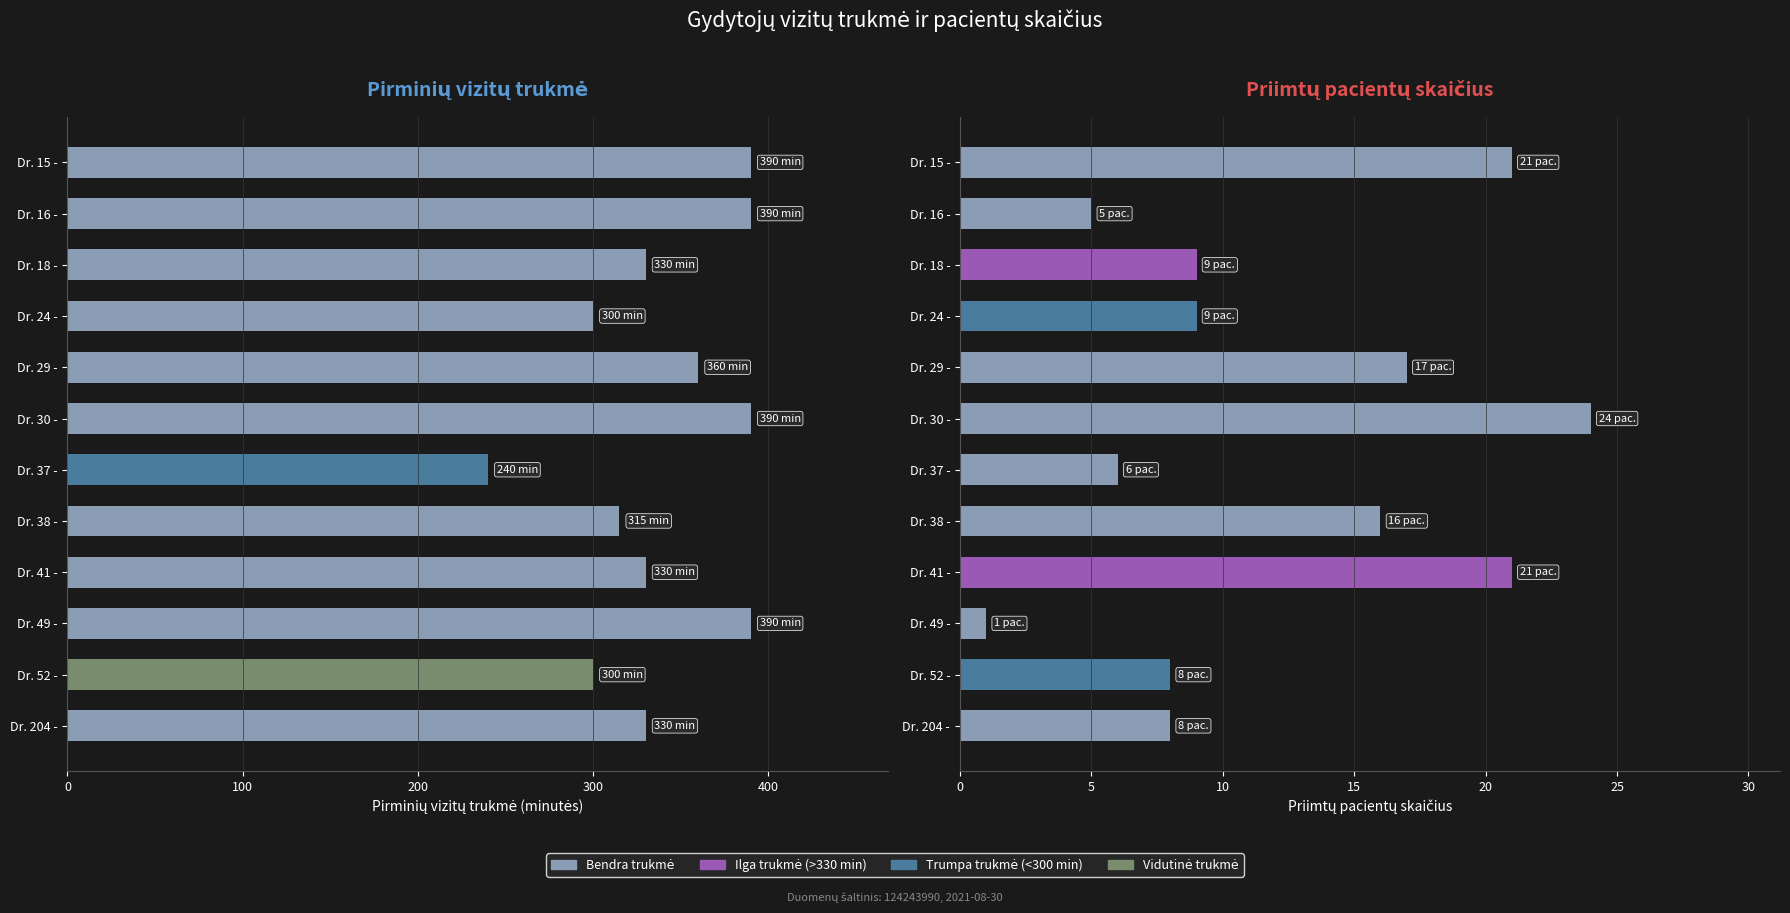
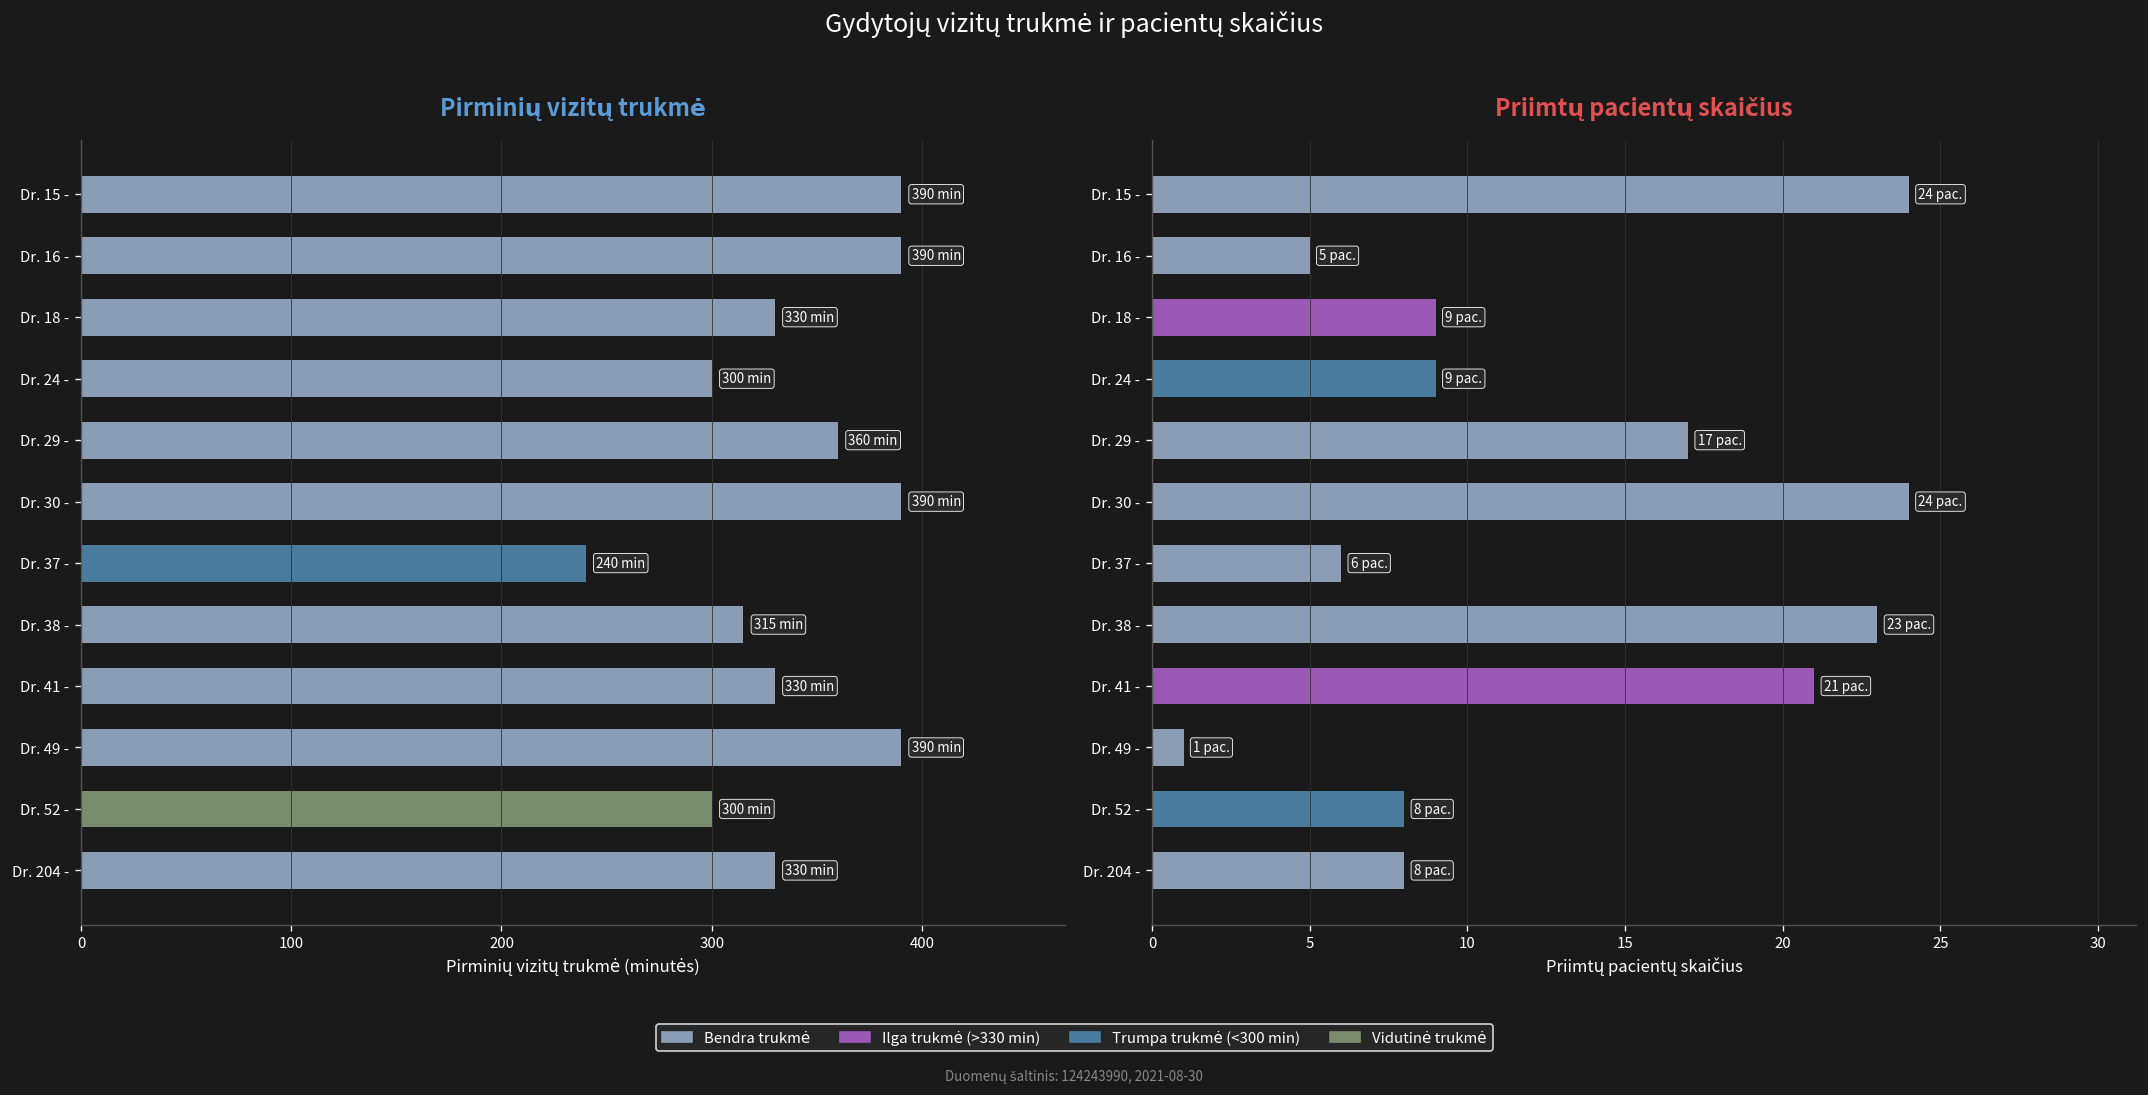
Priimtų pacientų skaičius, Dr. 15 -: 21 -> 24
Priimtų pacientų skaičius, Dr. 38 -: 16 -> 23
